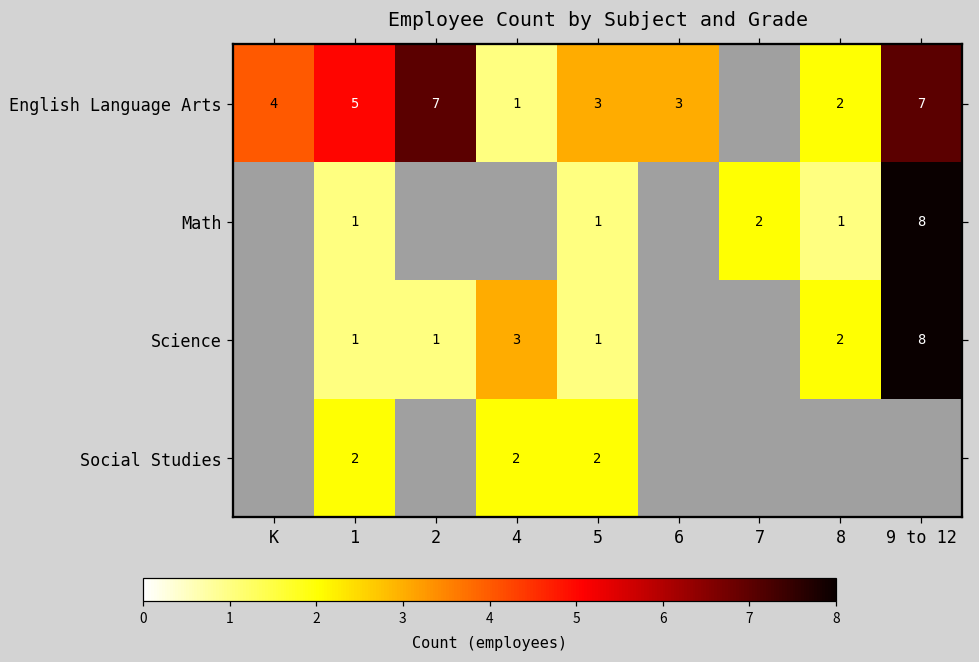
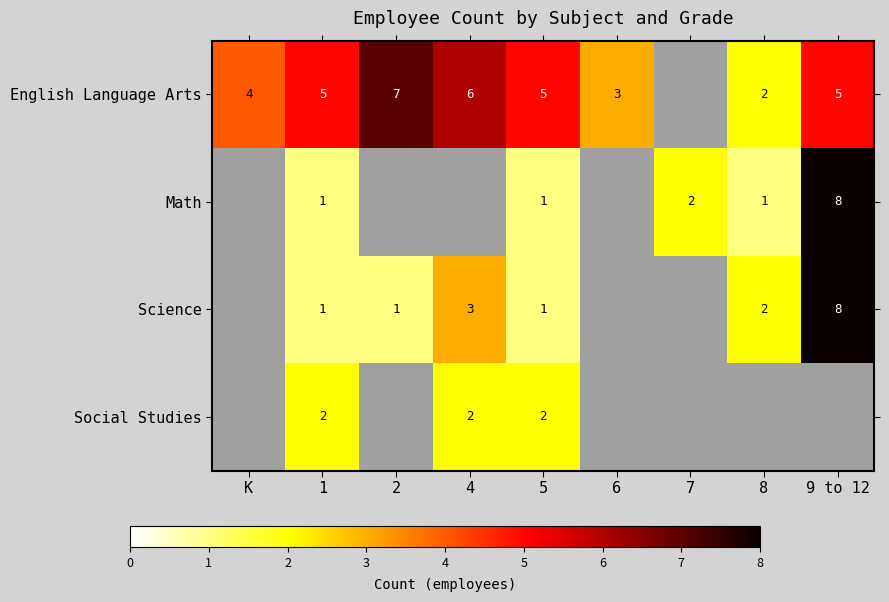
English Language Arts, 4: 1 -> 6
English Language Arts, 5: 3 -> 5
English Language Arts, 9 to 12: 7 -> 5
